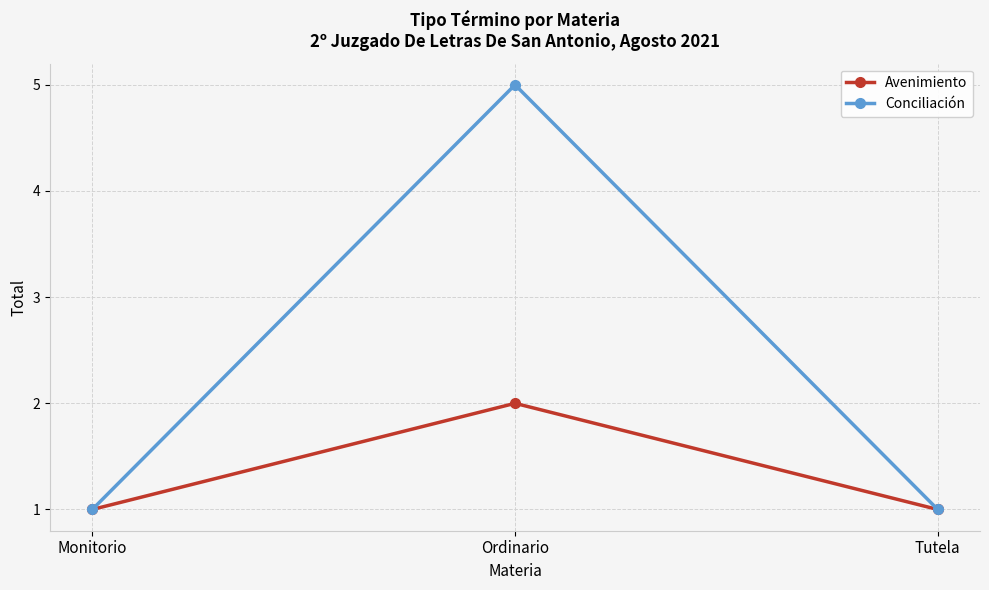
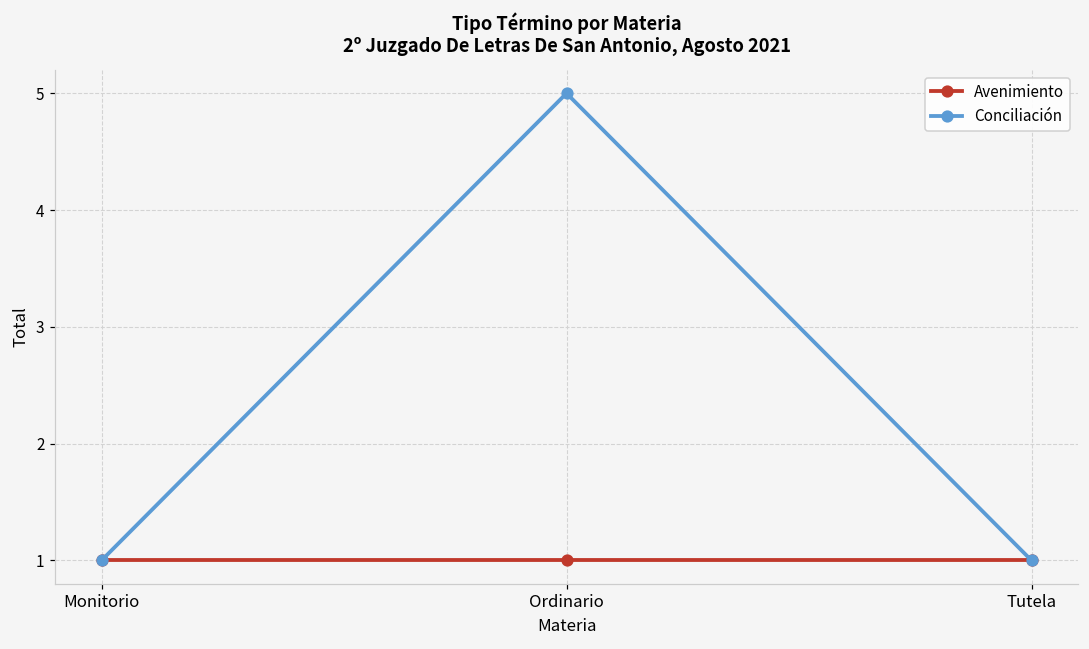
Avenimiento, Ordinario: 2 -> 1
